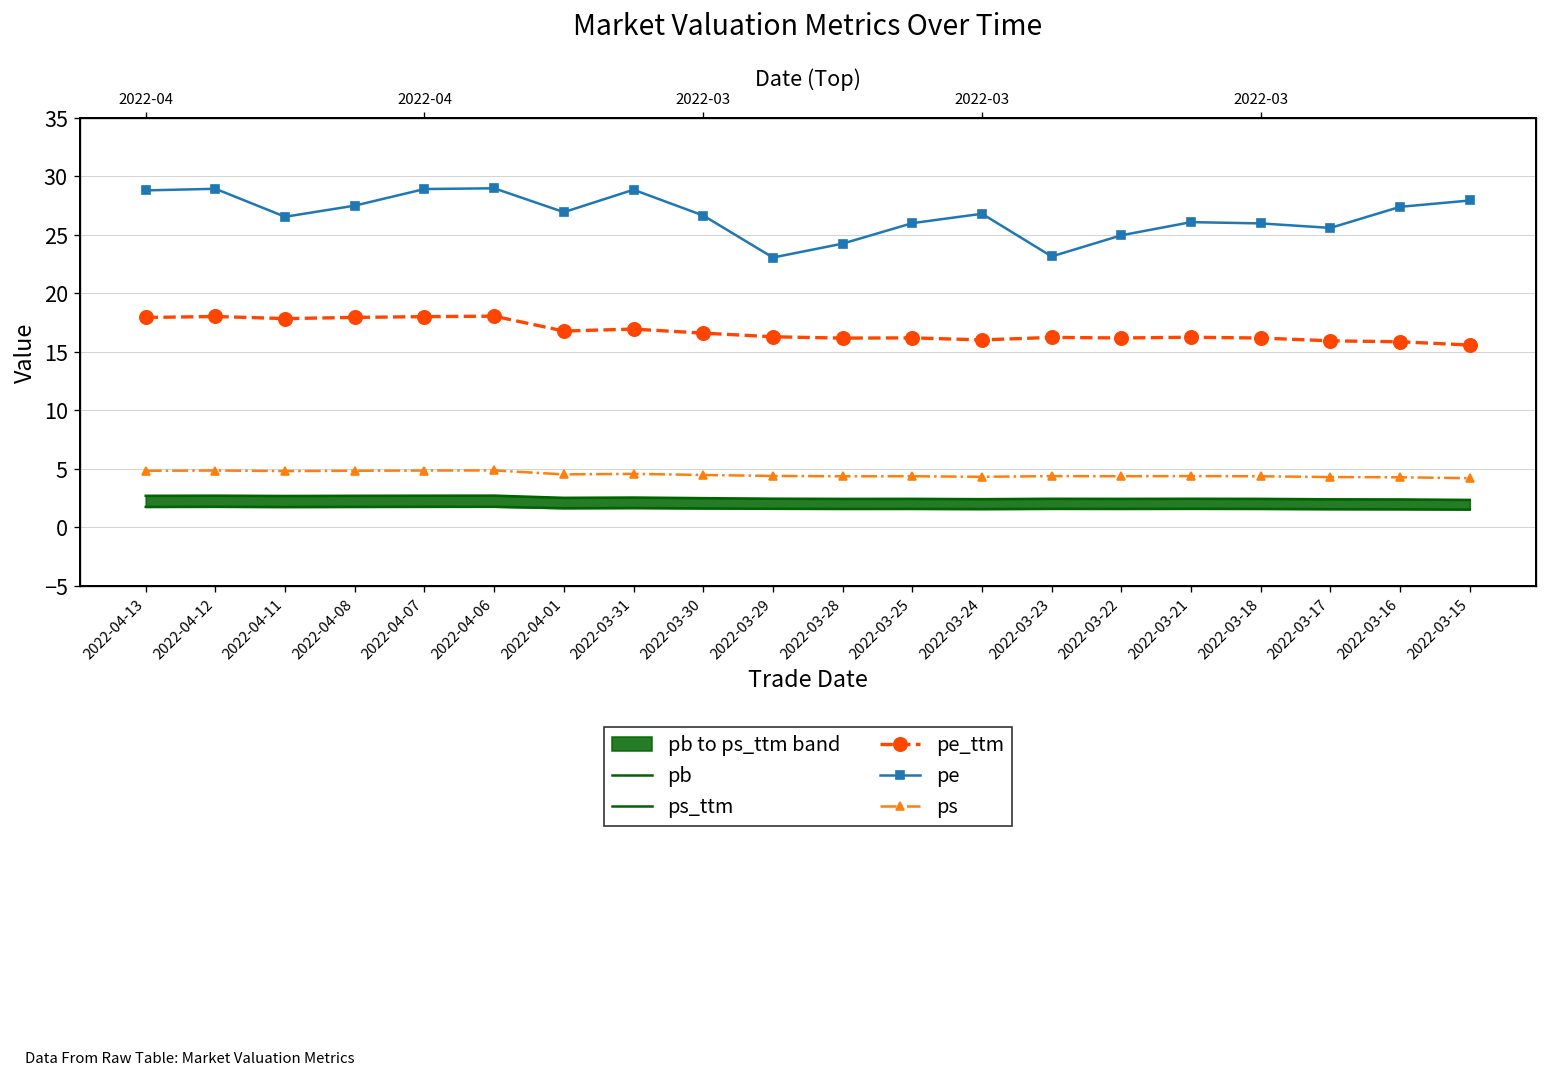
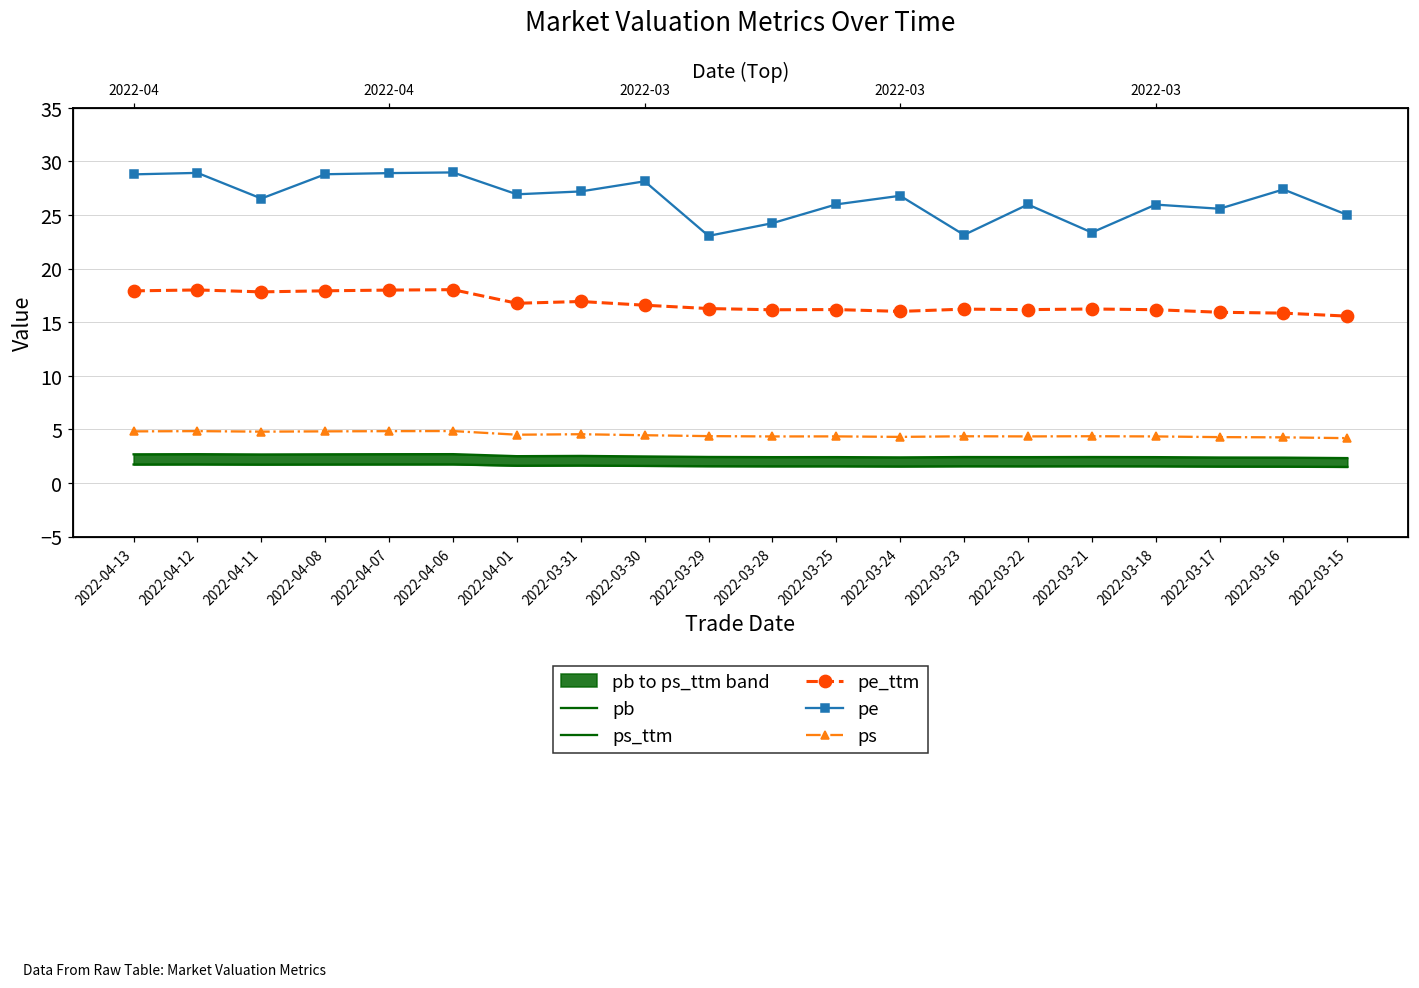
pe, 2022-04-08: 27 -> 29
pe, 2022-03-31: 29 -> 27
pe, 2022-03-30: 27 -> 28
pe, 2022-03-22: 25 -> 26
pe, 2022-03-21: 26 -> 23
pe, 2022-03-15: 28 -> 25
